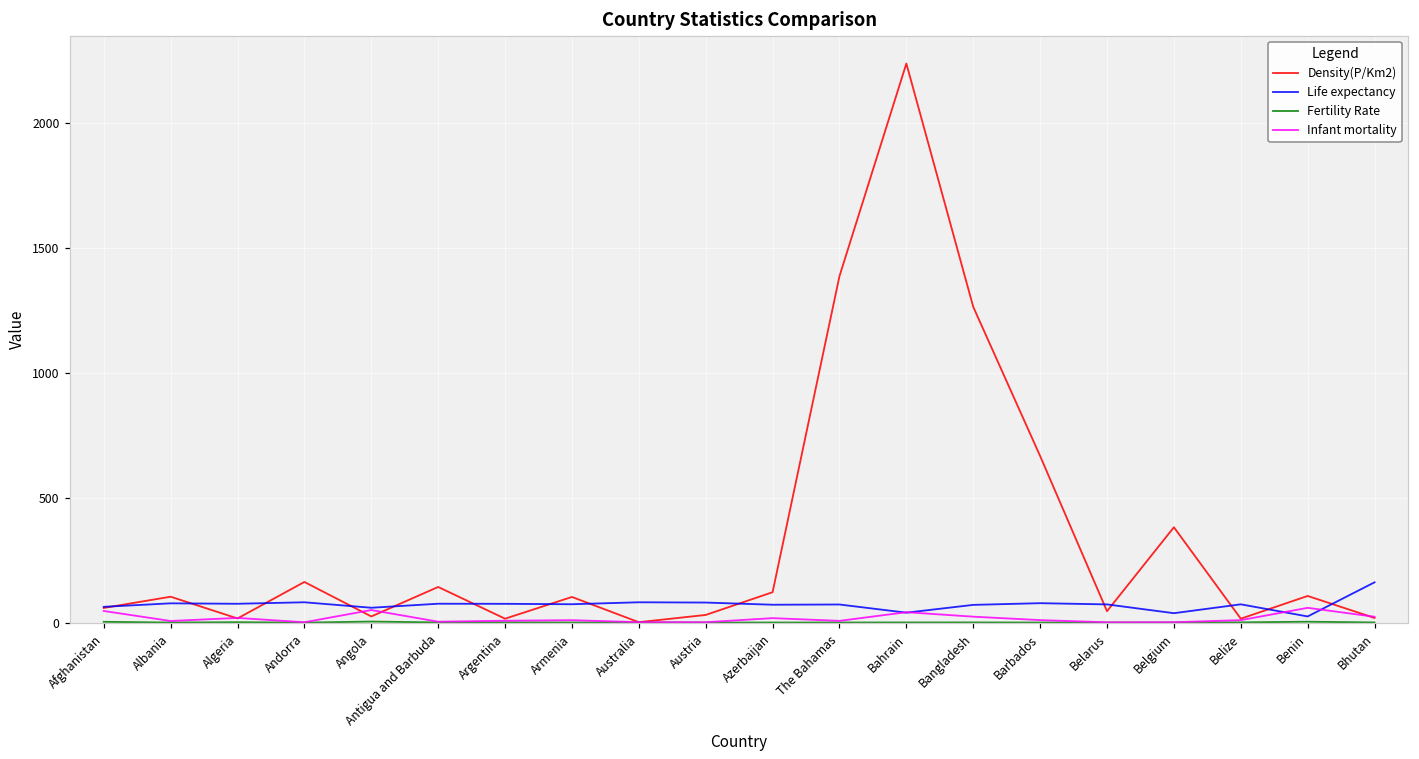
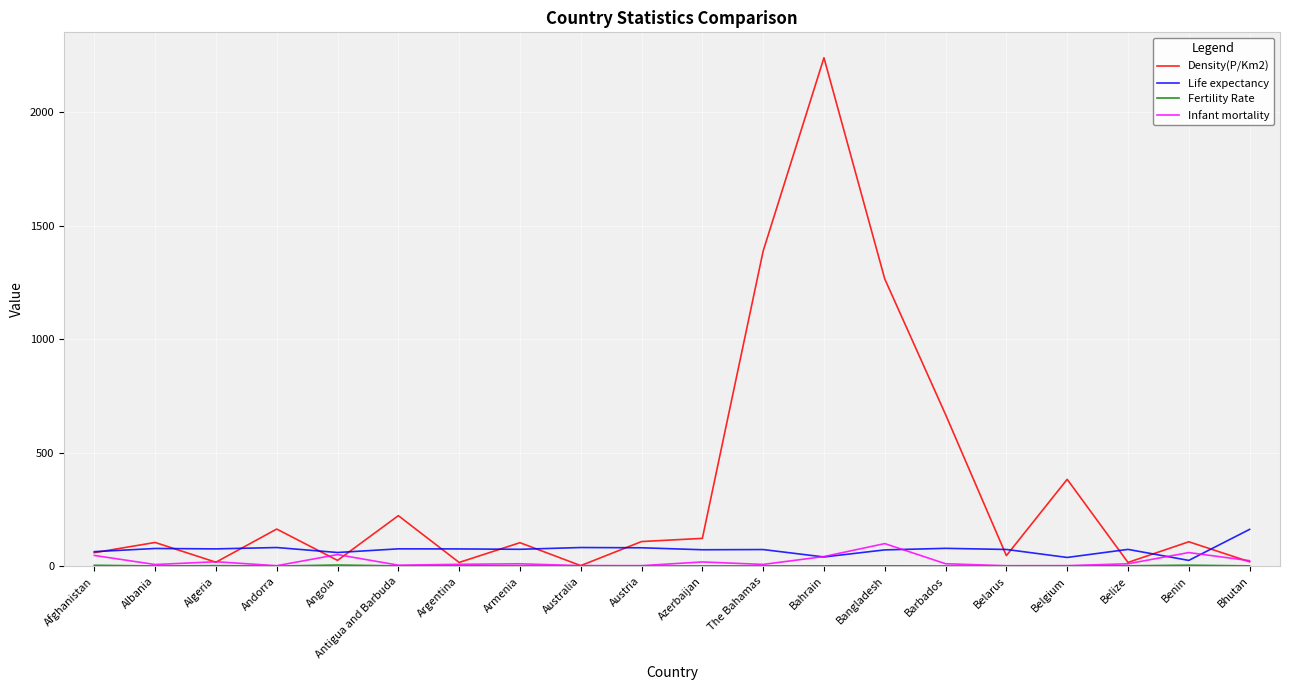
Density(P/Km2), Antigua and Barbuda: 140 -> 220
Density(P/Km2), Austria: 30 -> 110
Infant mortality, Bangladesh: 30 -> 100
